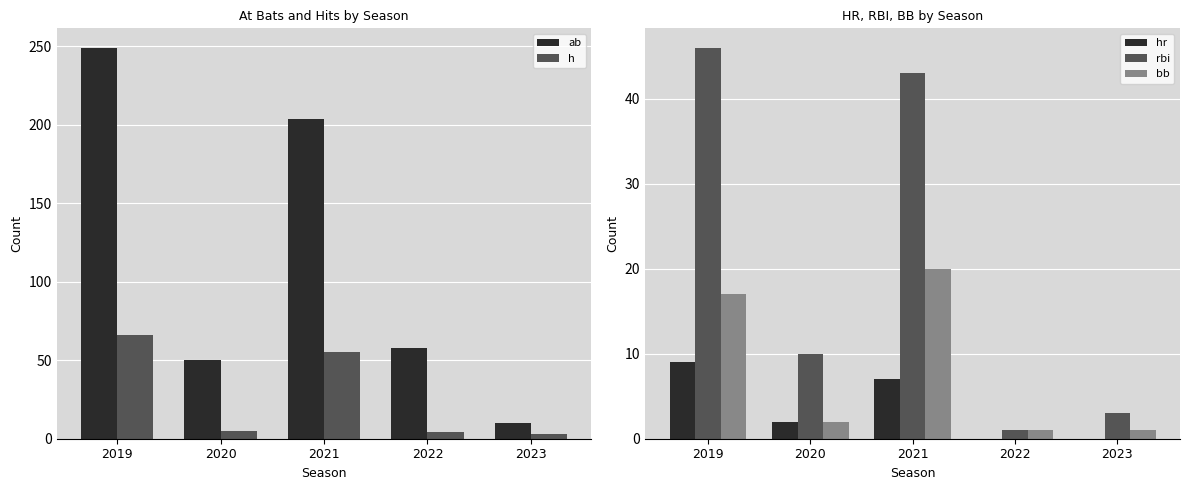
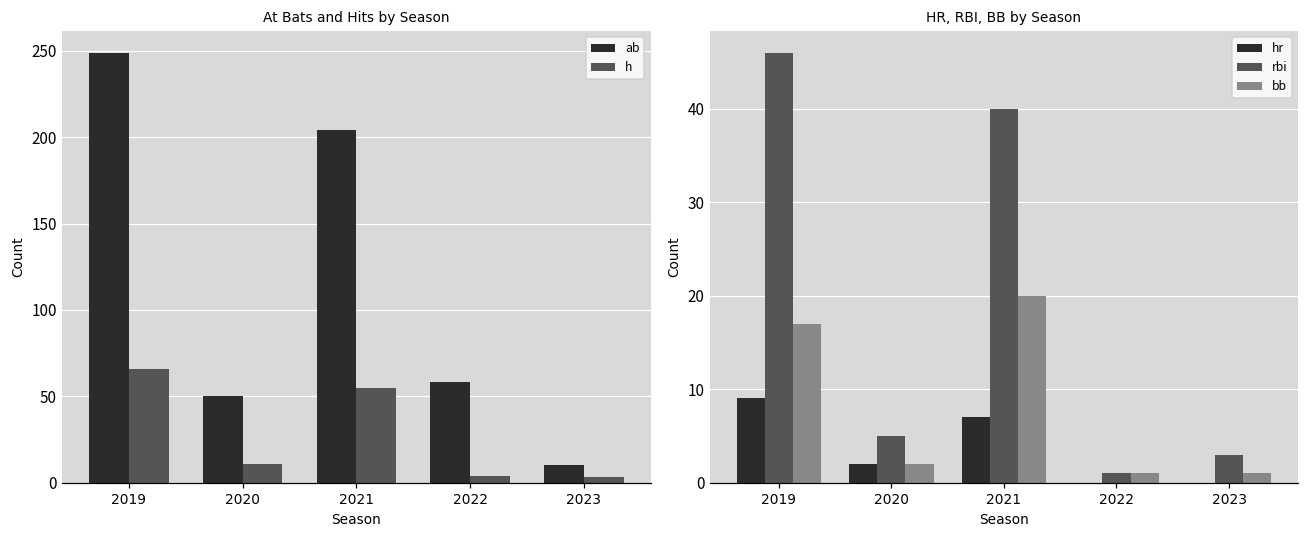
At Bats and Hits by Season, h, 2020: 5 -> 11
HR, RBI, BB by Season, rbi, 2020: 10 -> 5
HR, RBI, BB by Season, rbi, 2021: 43 -> 40
